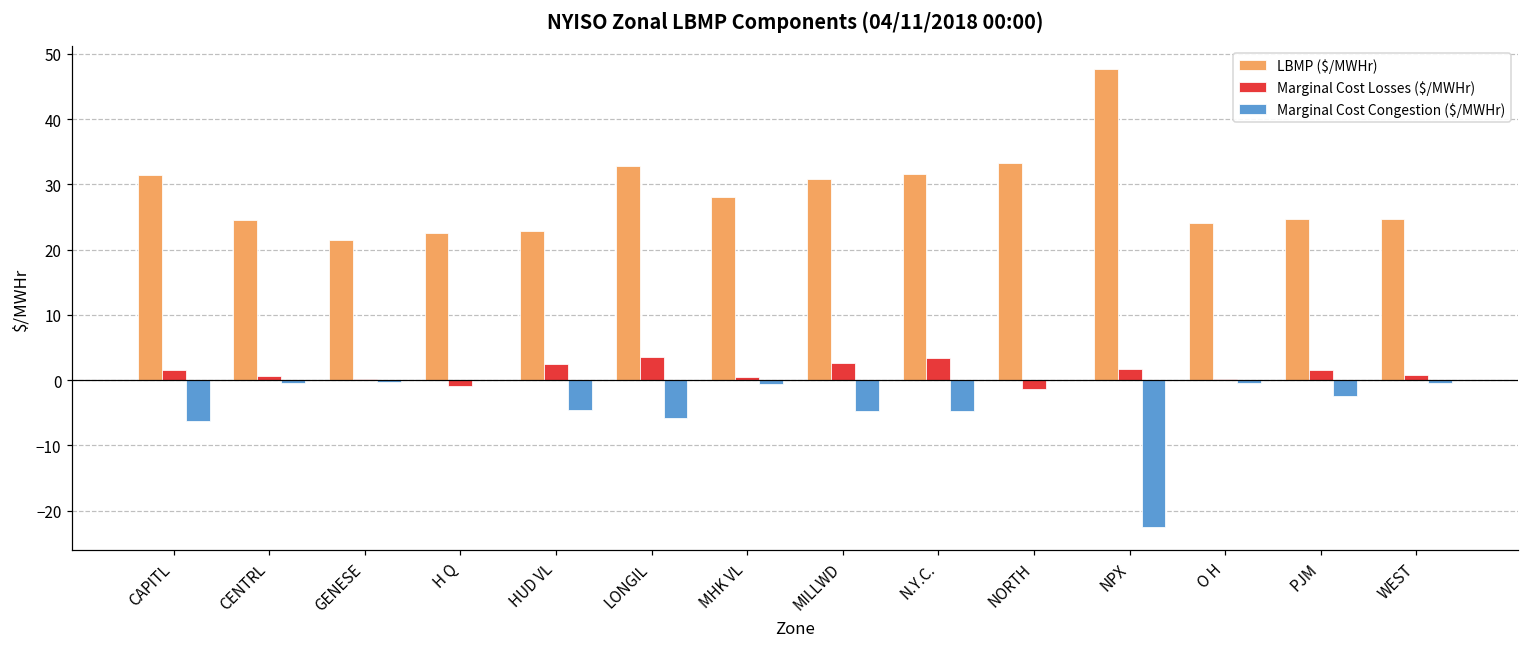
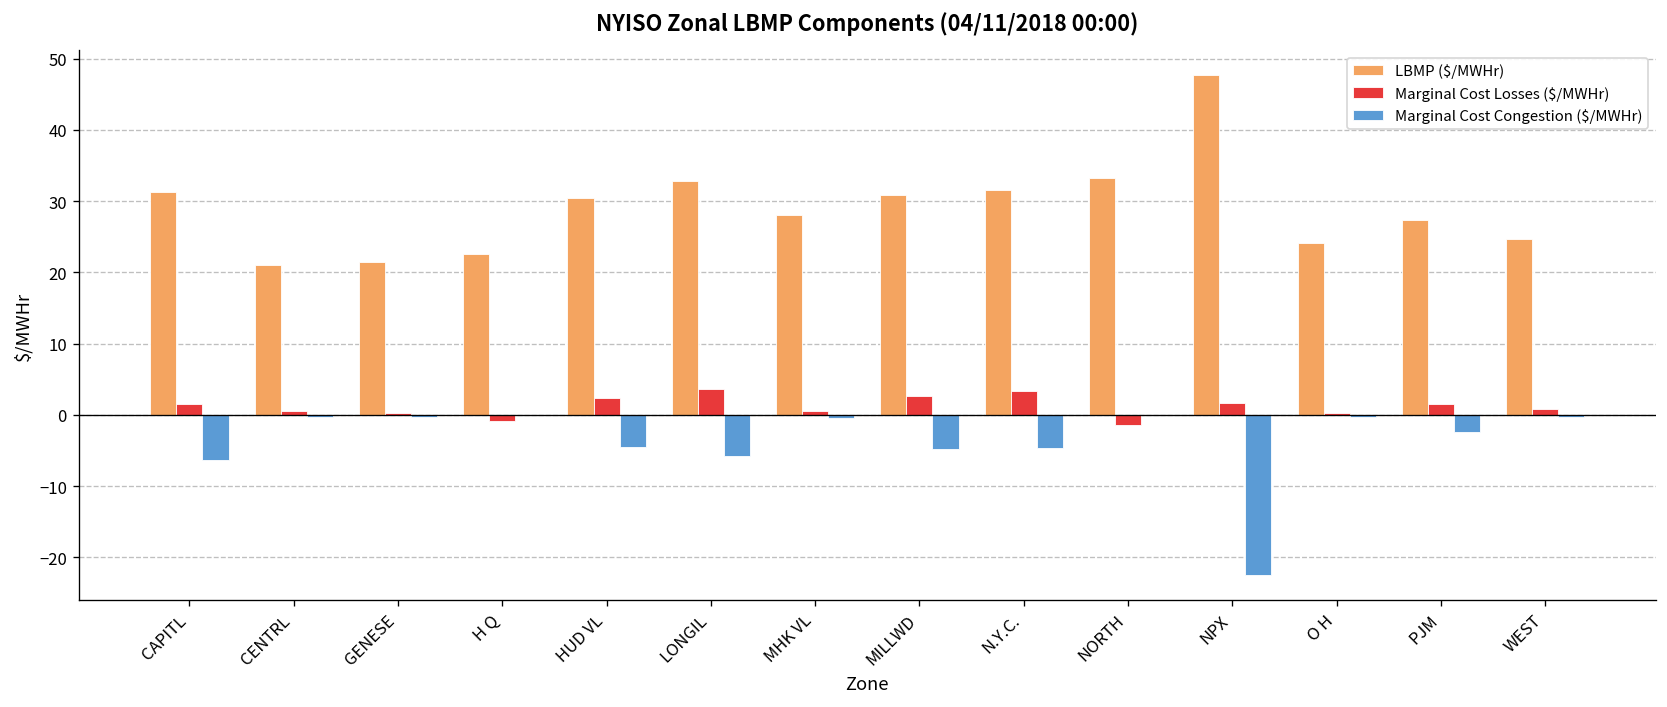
LBMP ($/MWHr), CENTRL: 24 -> 21
LBMP ($/MWHr), HUD VL: 23 -> 31
LBMP ($/MWHr), PJM: 25 -> 27
